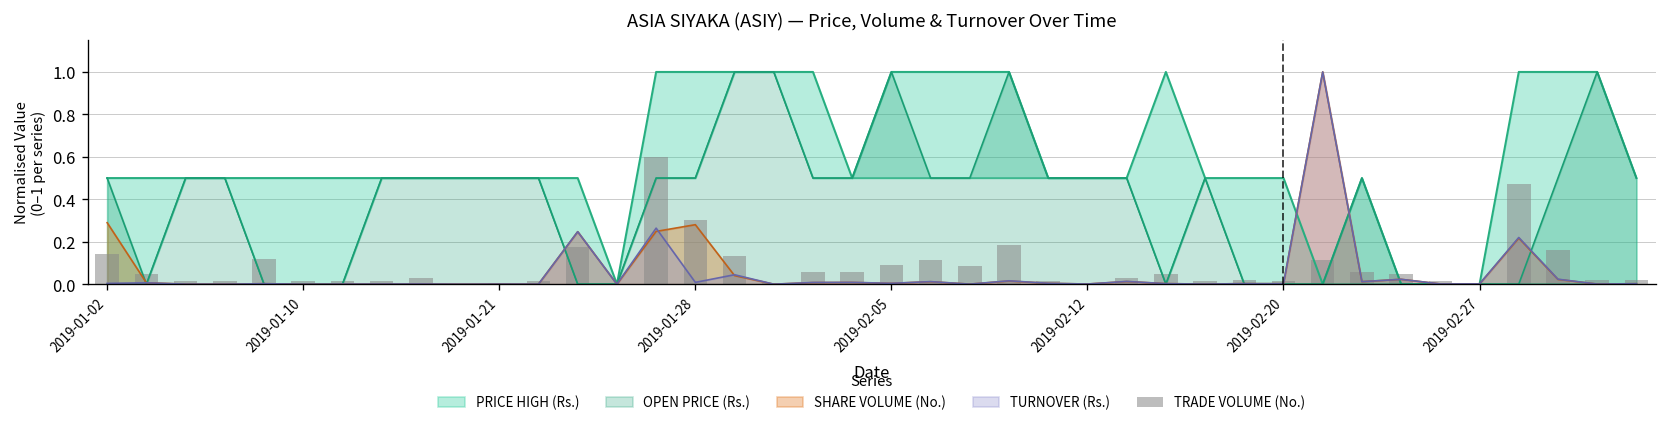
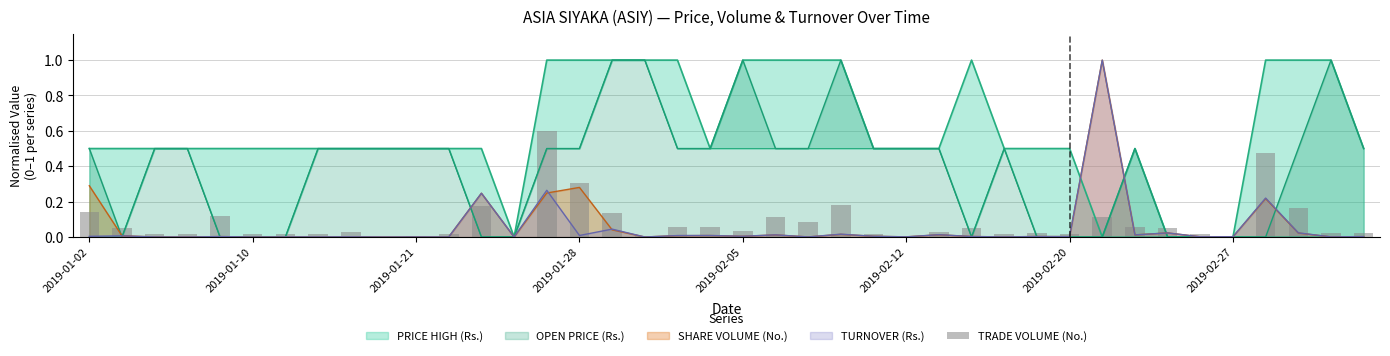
TRADE VOLUME (No.), 2019-02-05: 0.09 -> 0.04
